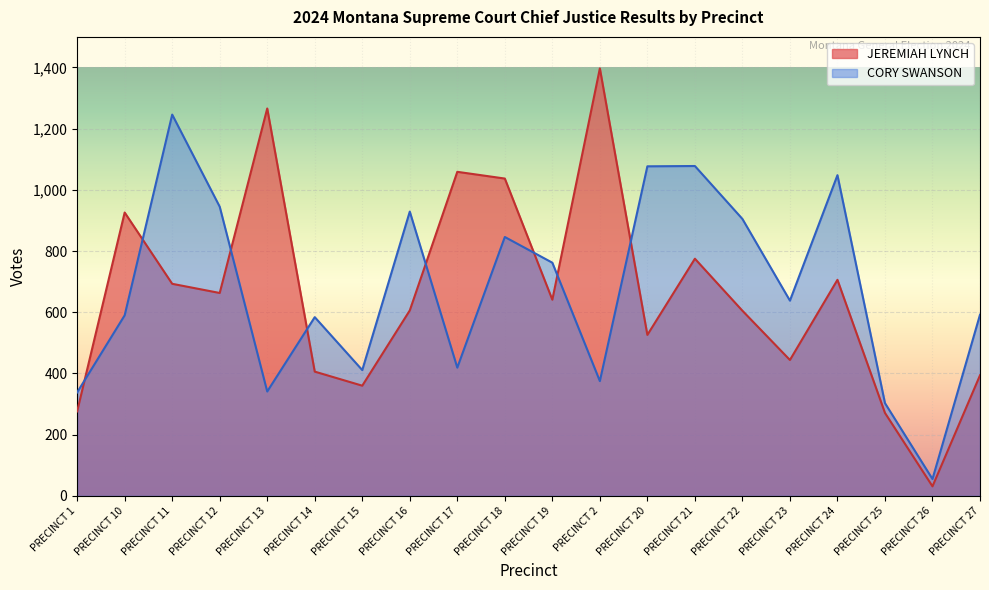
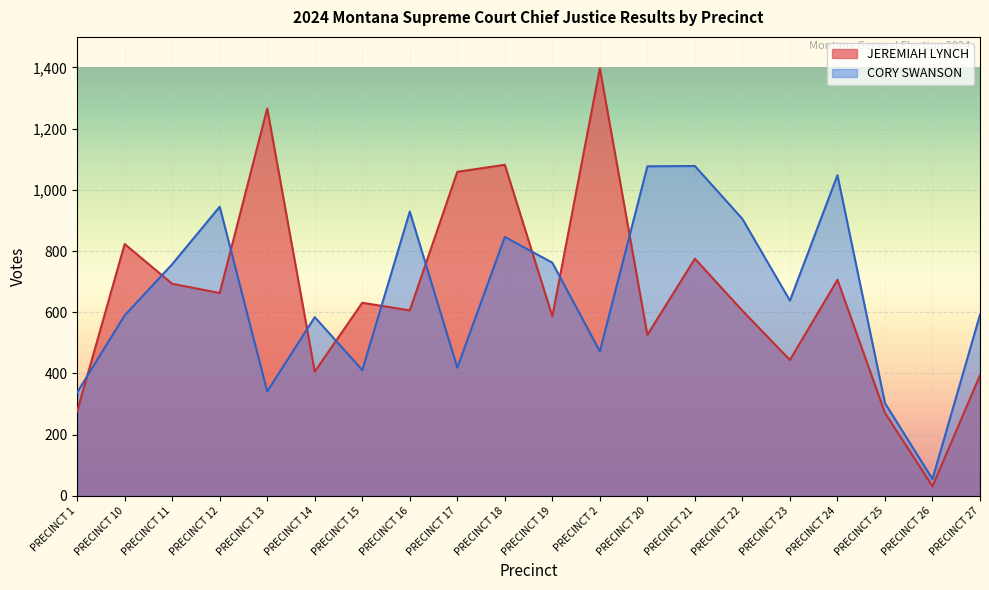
JEREMIAH LYNCH, PRECINCT 10: 930 -> 820
CORY SWANSON, PRECINCT 11: 1,250 -> 760
JEREMIAH LYNCH, PRECINCT 15: 360 -> 630
JEREMIAH LYNCH, PRECINCT 18: 1,040 -> 1,080
JEREMIAH LYNCH, PRECINCT 19: 640 -> 590
CORY SWANSON, PRECINCT 2: 380 -> 470
